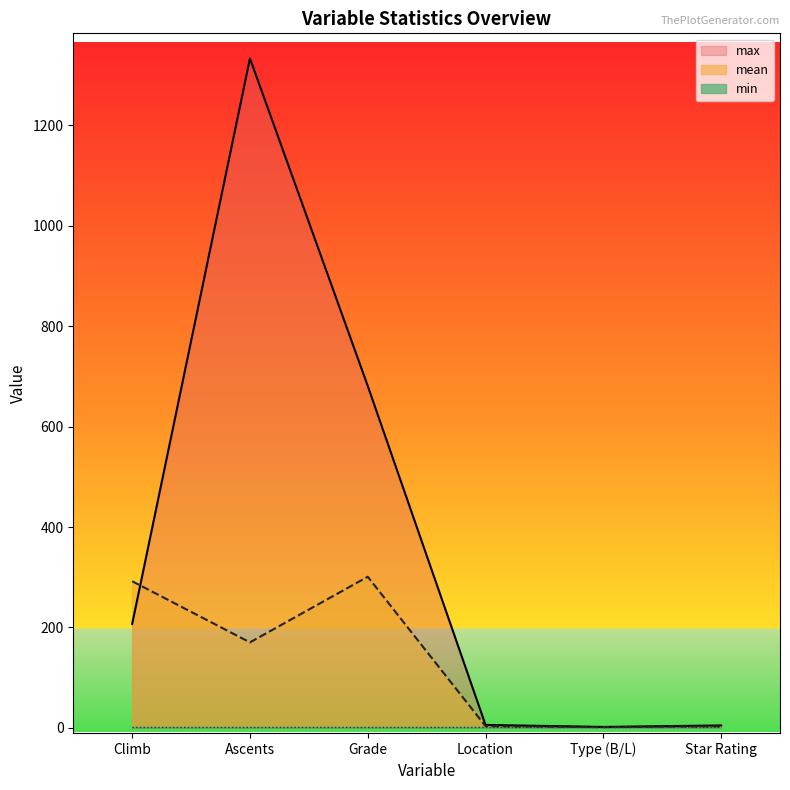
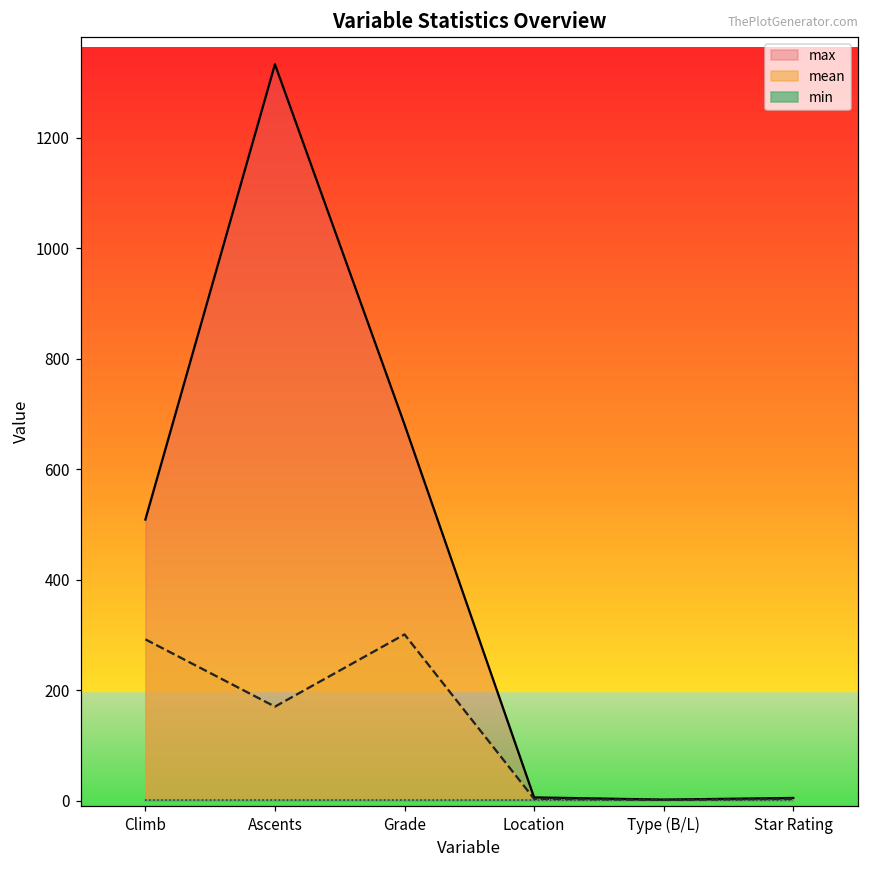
max, Climb: 210 -> 510
